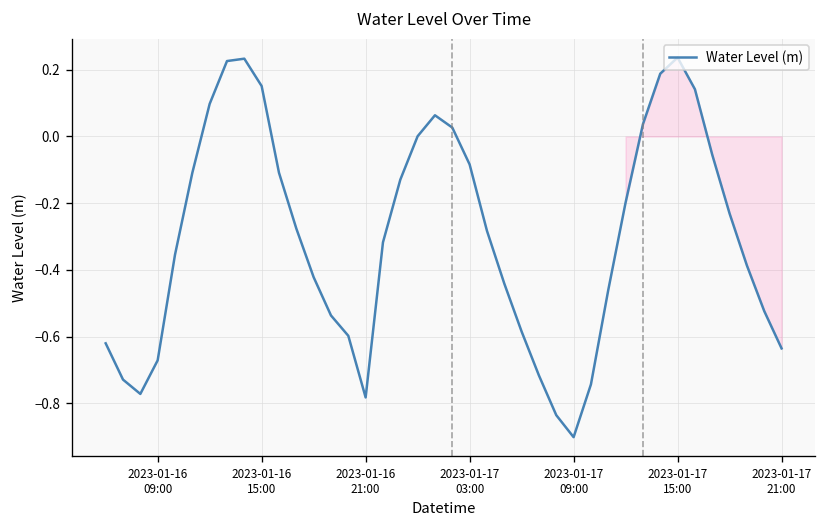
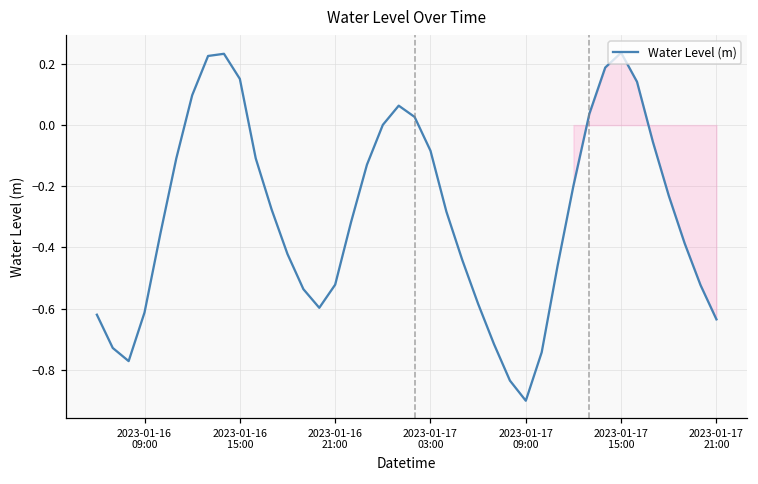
Water Level (m), 2023-01-16 09:00: -0.67 -> -0.61
Water Level (m), 2023-01-16 21:00: -0.78 -> -0.52
